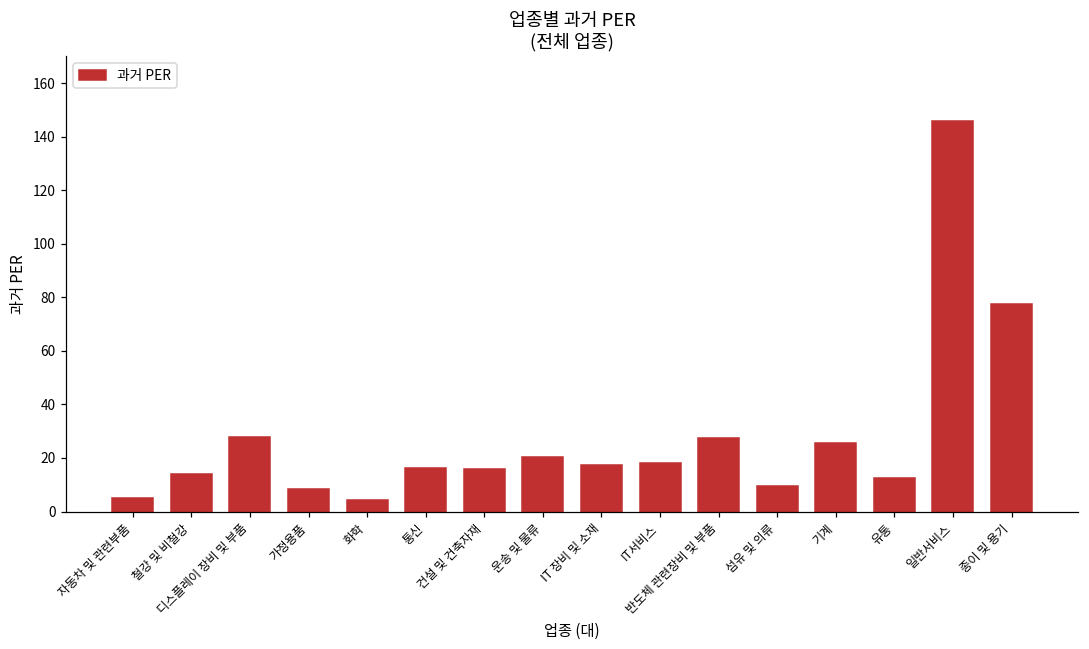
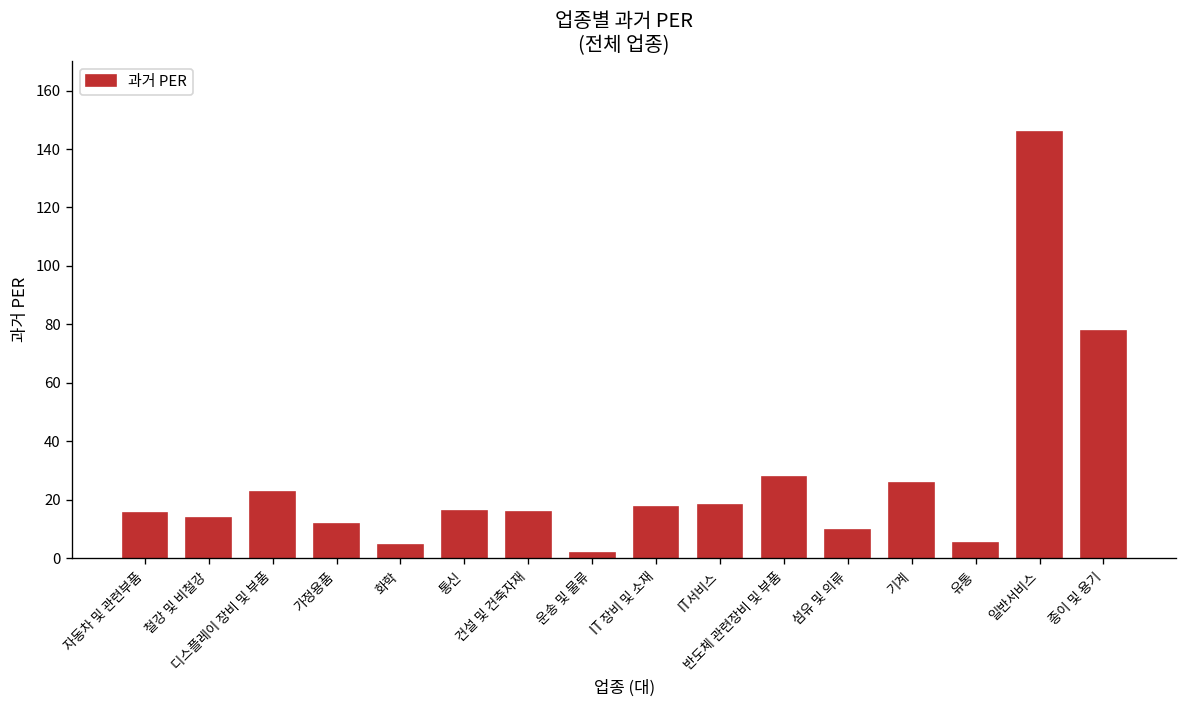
자동차 및 관련부품: 5 -> 16
디스플레이 장비 및 부품: 28 -> 23
가정용품: 9 -> 12
운송 및 물류: 20 -> 2
유통: 13 -> 5
